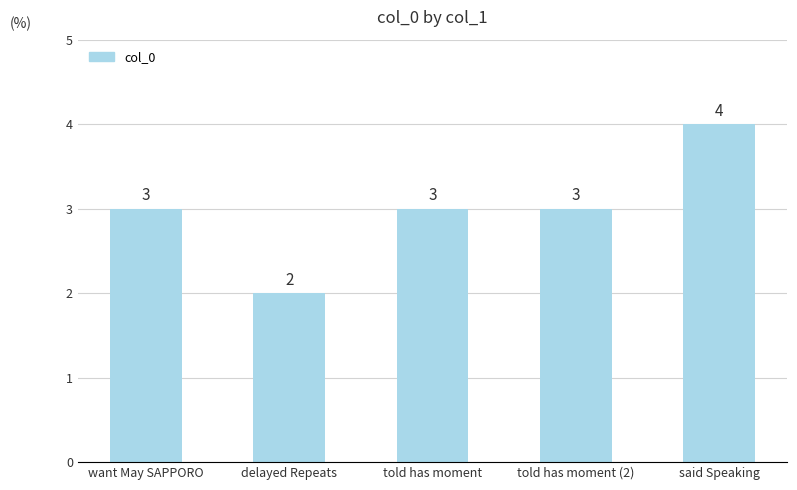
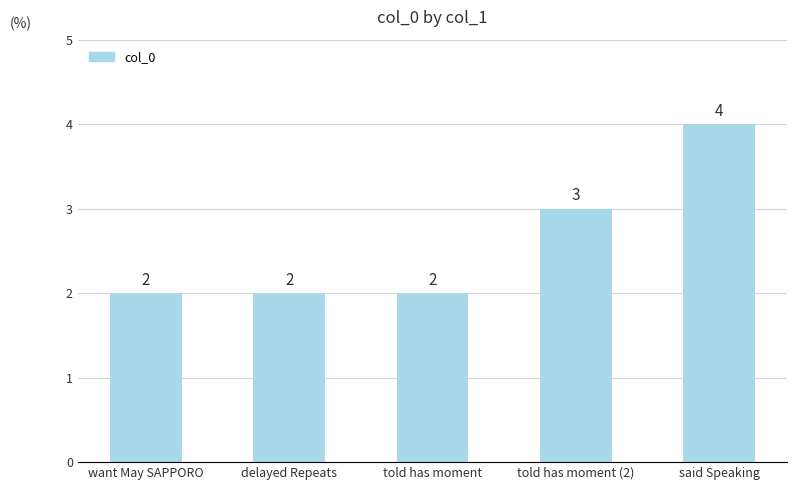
want May SAPPORO: 3 -> 2
told has moment: 3 -> 2
